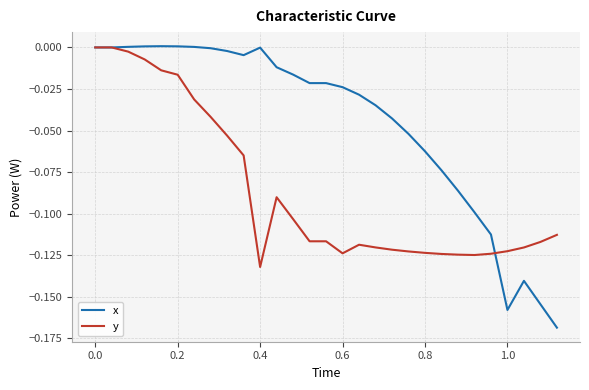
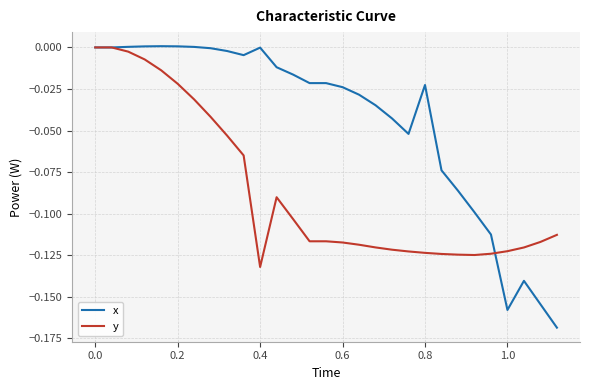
y, 0.2: -0.016 -> -0.022
y, 0.6: -0.124 -> -0.117
x, 0.8: -0.062 -> -0.023
